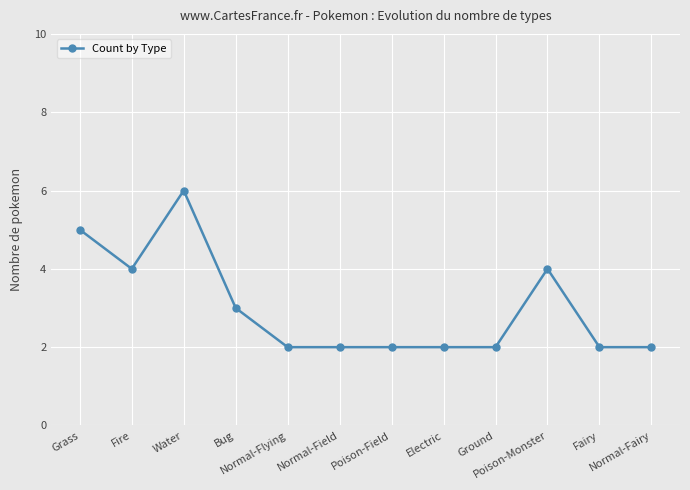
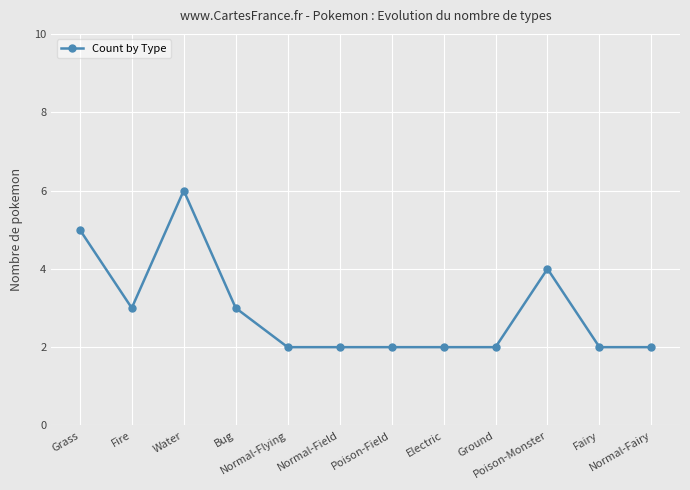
Fire: 4 -> 3
